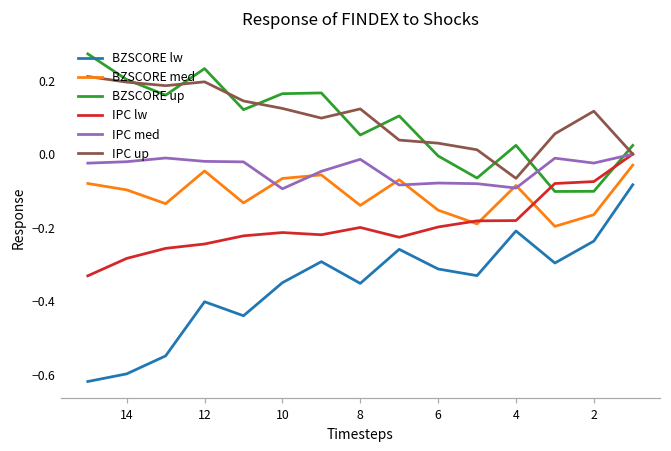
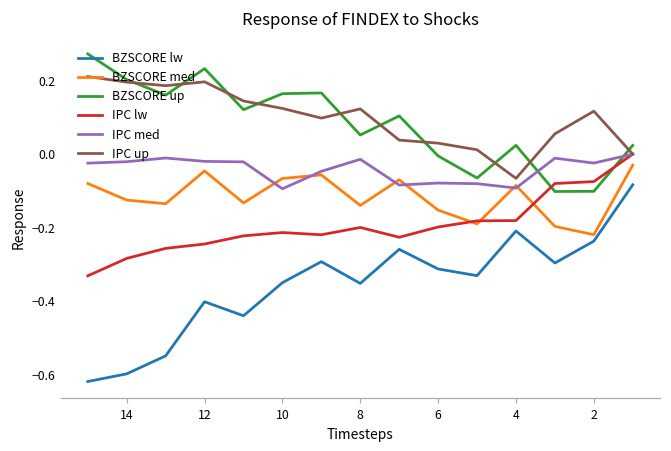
BZSCORE med, 14: -0.10 -> -0.12
BZSCORE med, 2: -0.16 -> -0.22
